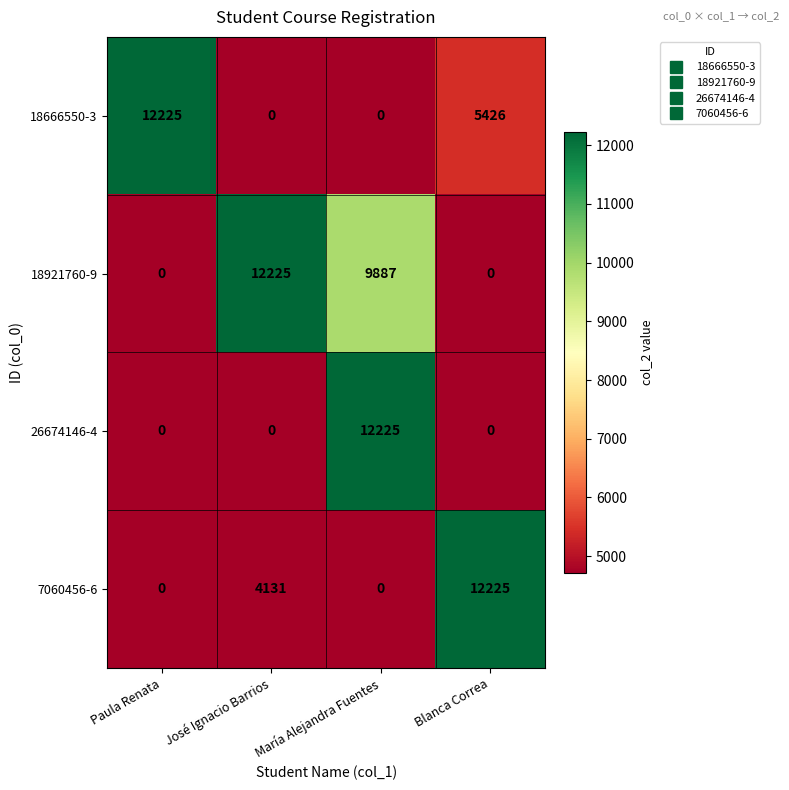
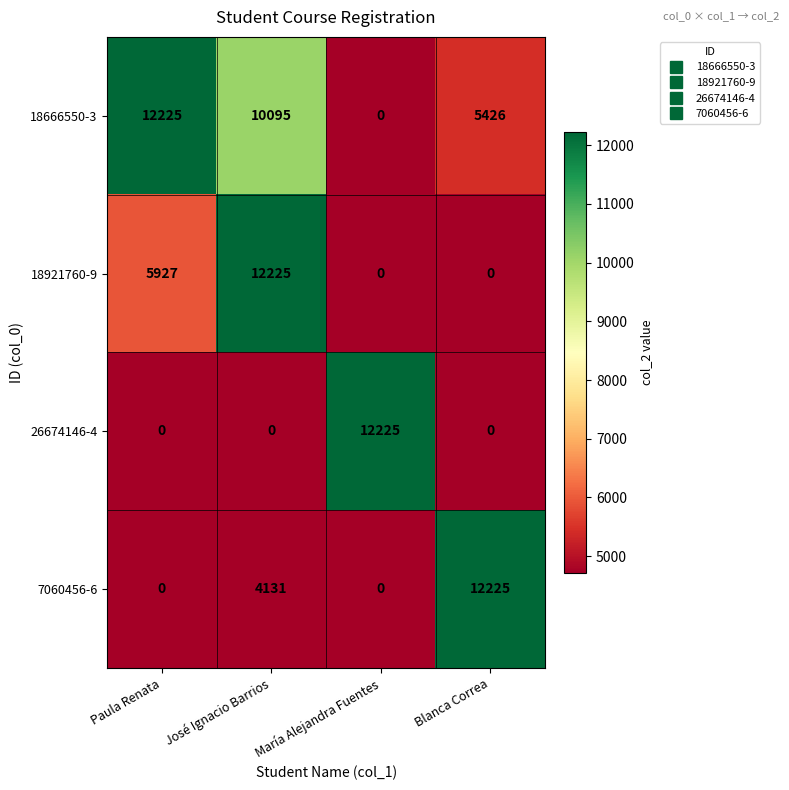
18666550-3, José Ignacio Barrios: 0 -> 10095
18921760-9, Paula Renata: 0 -> 5927
18921760-9, María Alejandra Fuentes: 9887 -> 0
